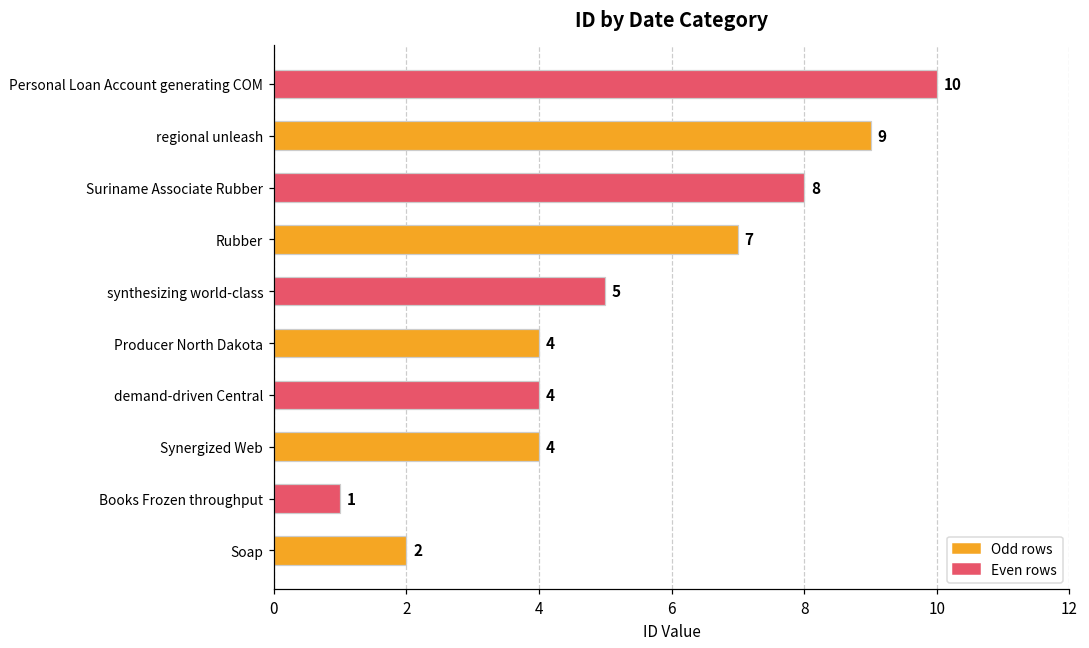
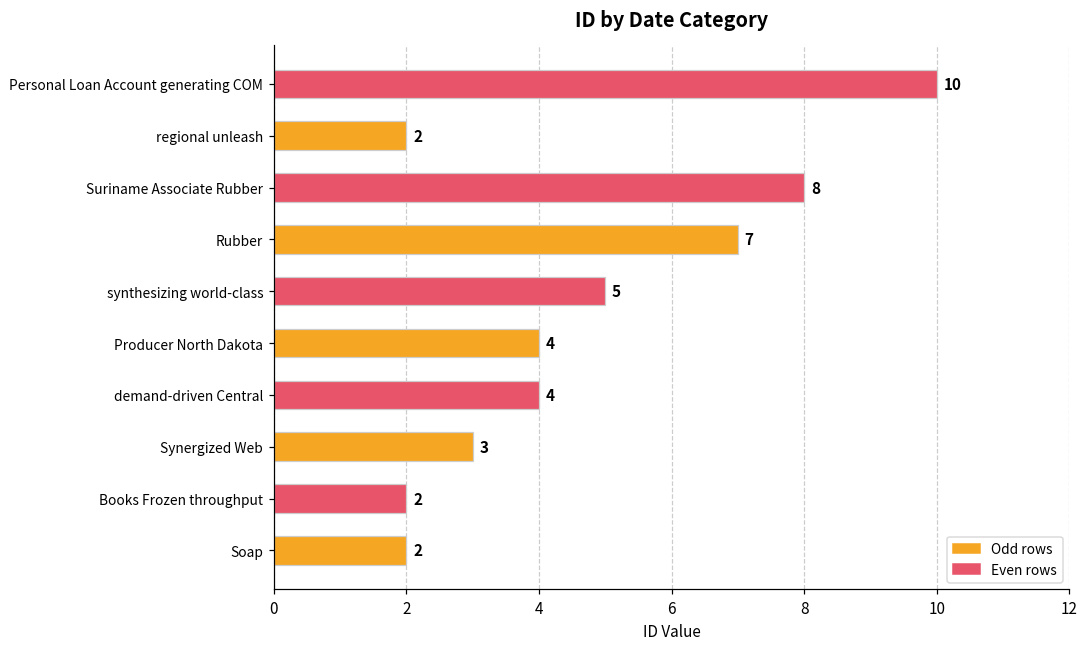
regional unleash: 9 -> 2
Synergized Web: 4 -> 3
Books Frozen throughput: 1 -> 2
